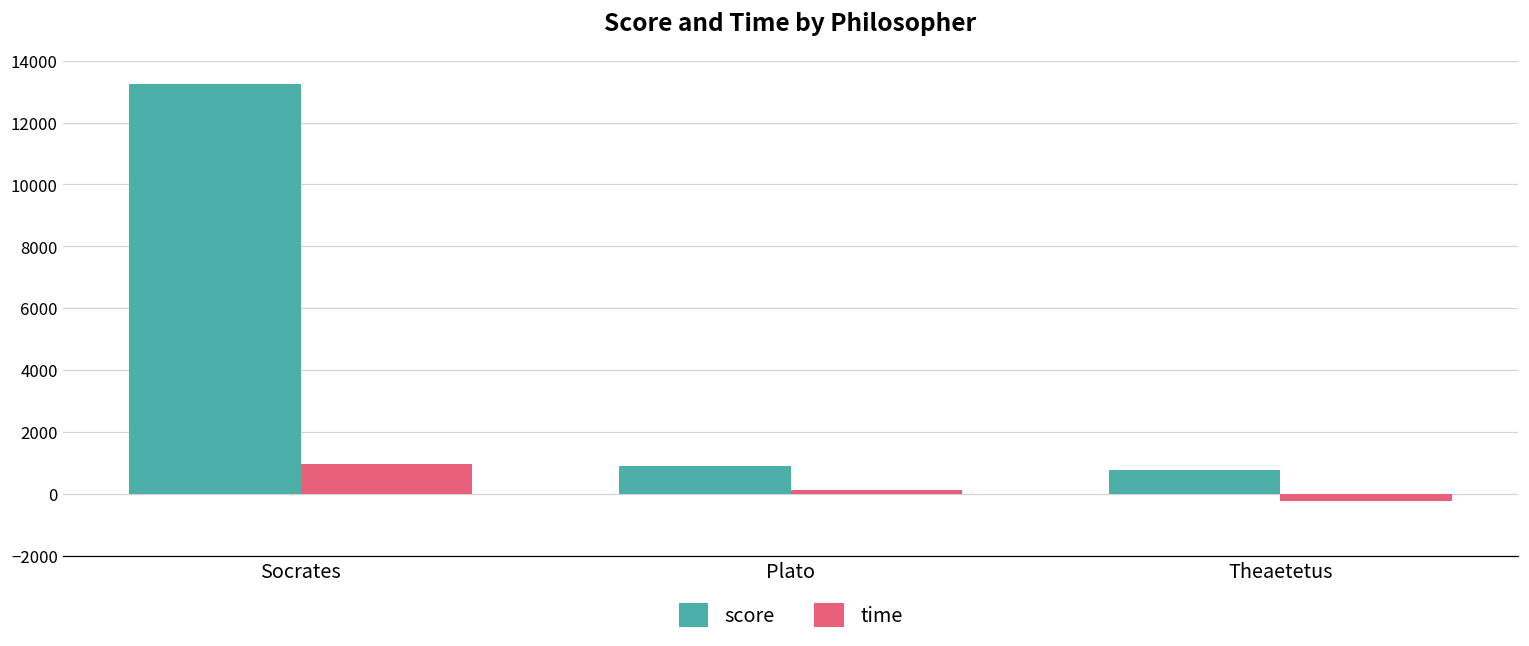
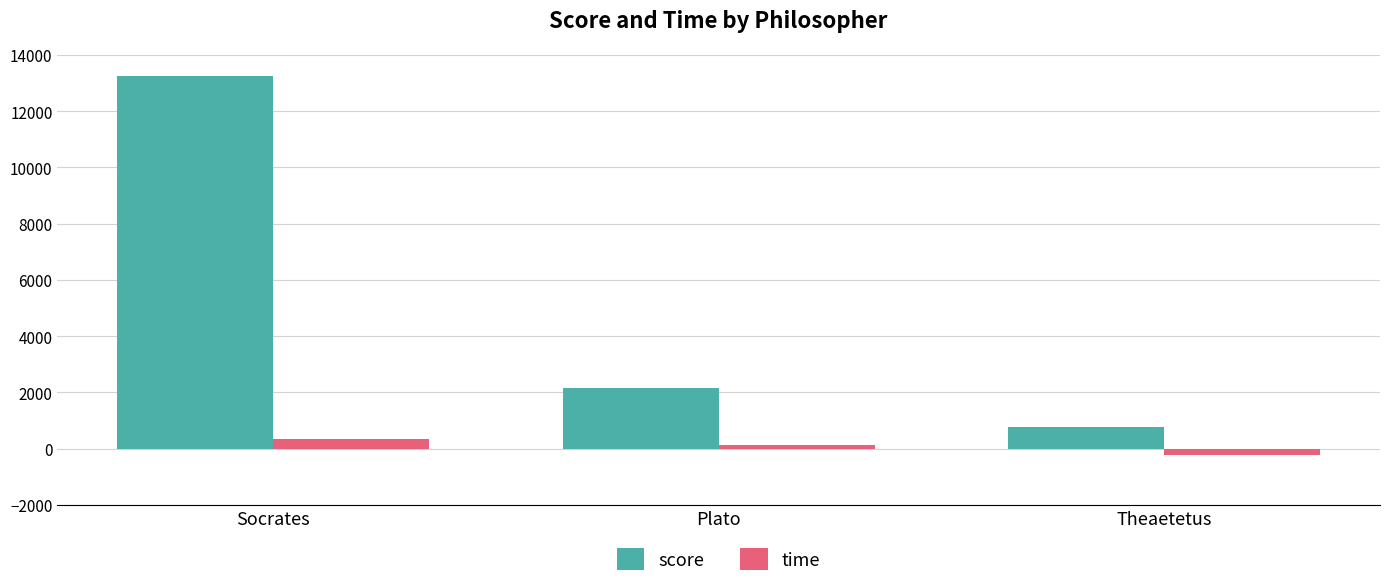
time, Socrates: 1000 -> 400
score, Plato: 900 -> 2200
